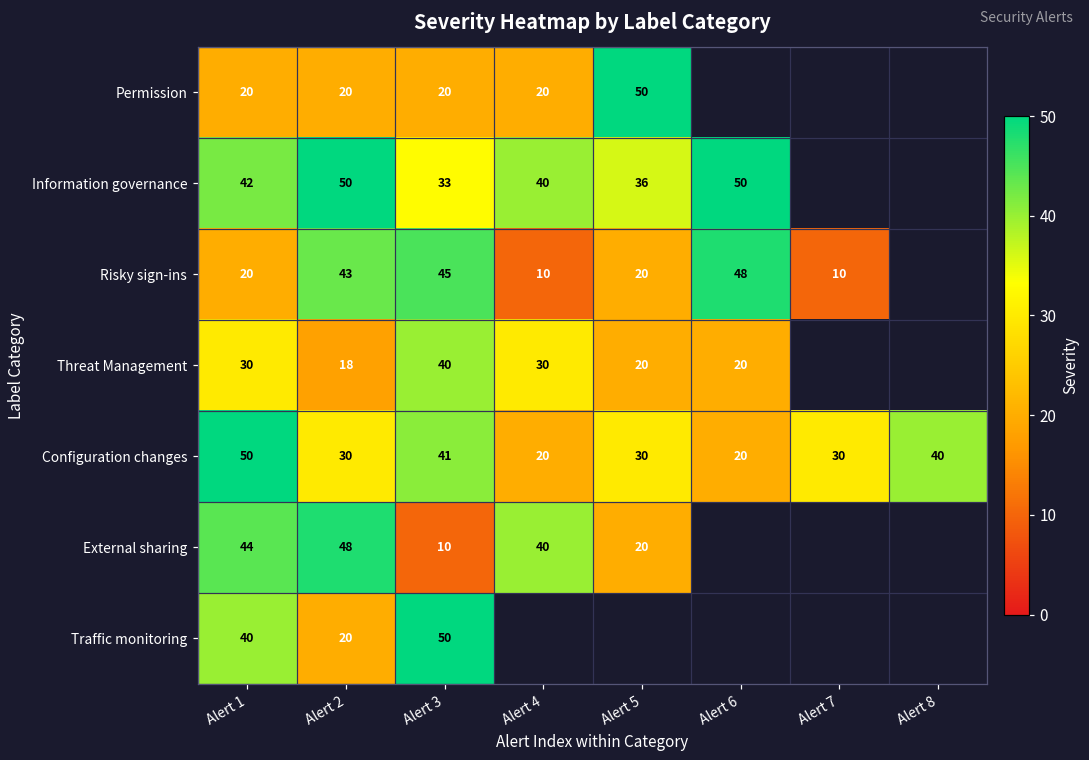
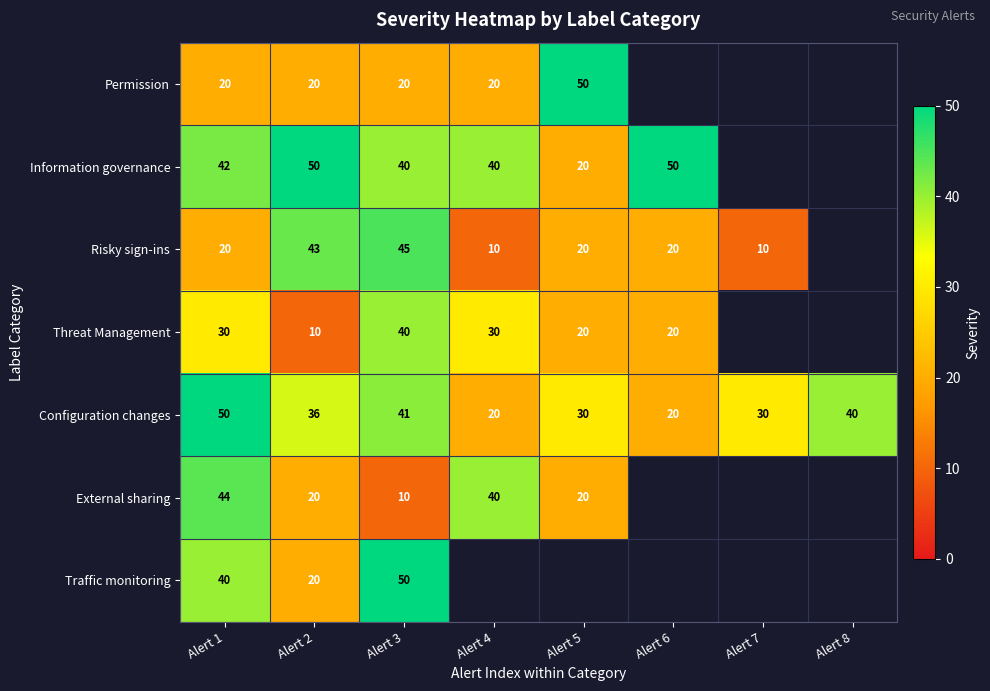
Information governance, Alert 3: 33 -> 40
Information governance, Alert 5: 36 -> 20
Risky sign-ins, Alert 6: 48 -> 20
Threat Management, Alert 2: 18 -> 10
Configuration changes, Alert 2: 30 -> 36
External sharing, Alert 2: 48 -> 20
